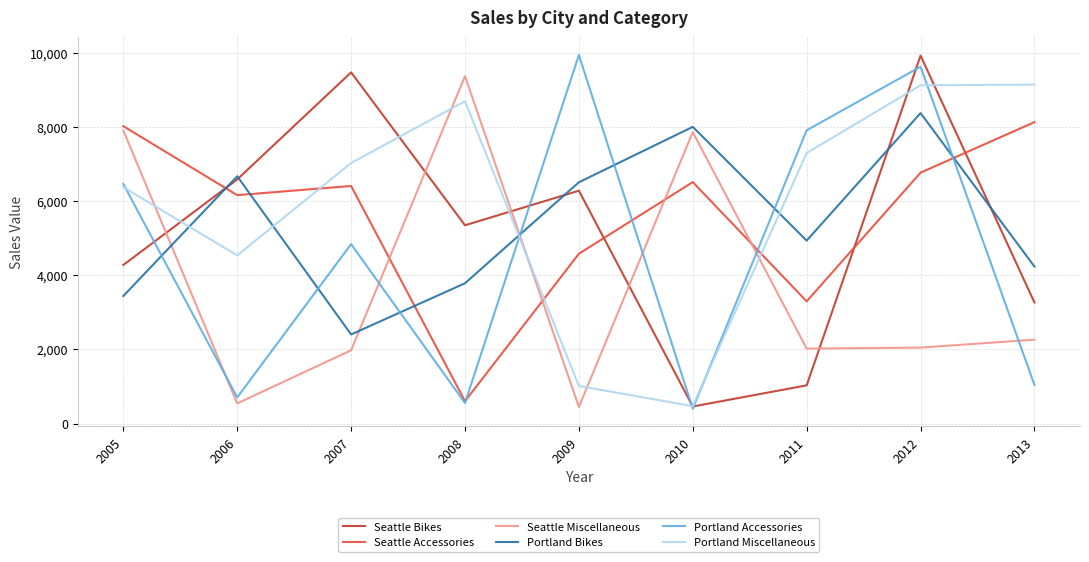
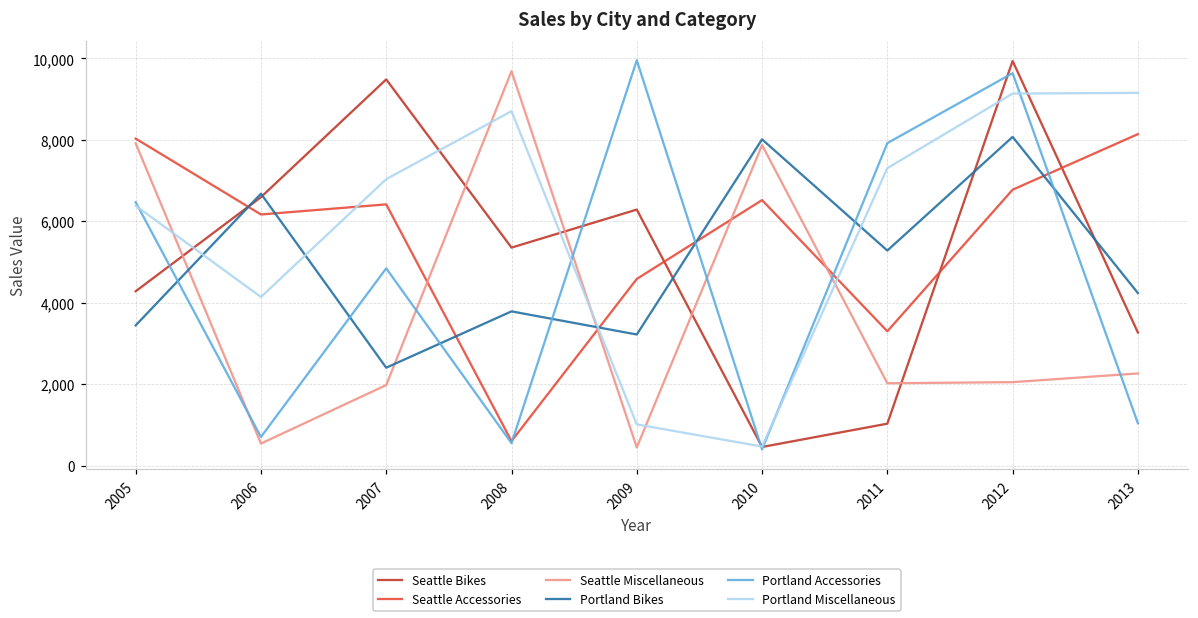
Portland Miscellaneous, 2006: 4,500 -> 4,100
Seattle Miscellaneous, 2008: 9,400 -> 9,700
Portland Bikes, 2009: 6,500 -> 3,200
Portland Bikes, 2011: 4,900 -> 5,300
Portland Bikes, 2012: 8,400 -> 8,100
